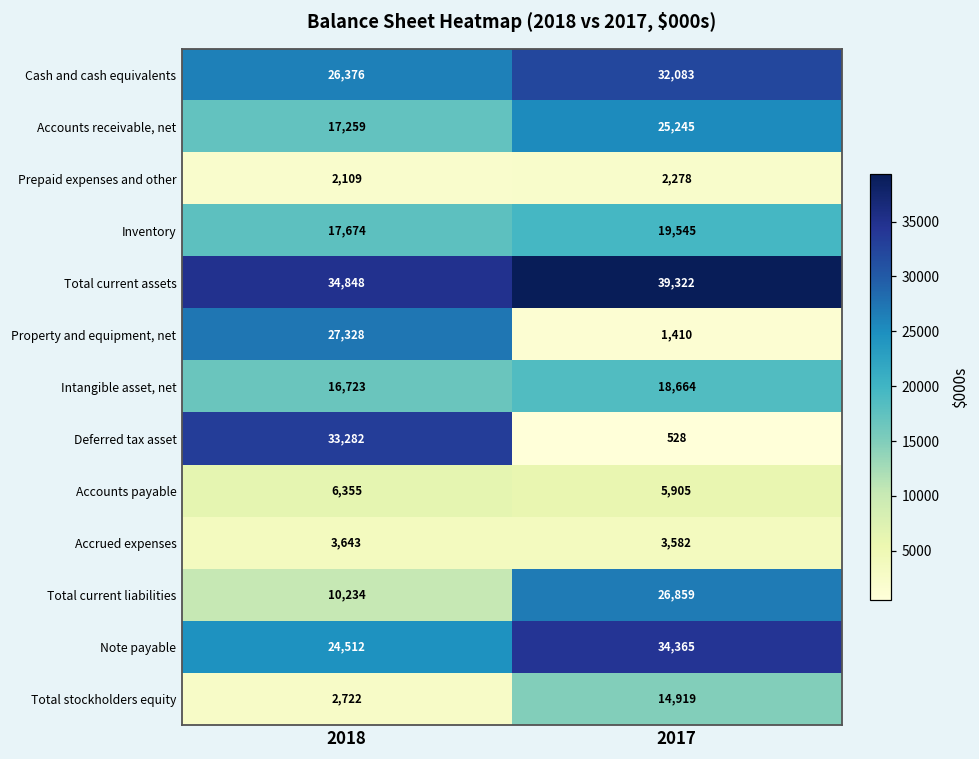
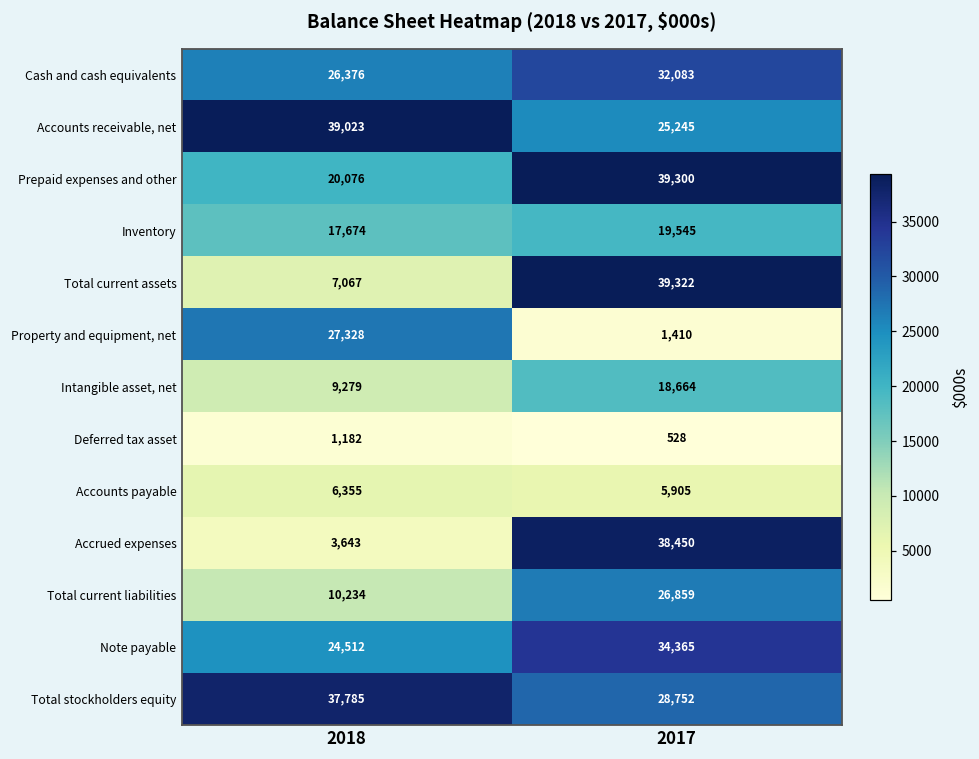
Accounts receivable, net, 2018: 17,259 -> 39,023
Prepaid expenses and other, 2018: 2,109 -> 20,076
Prepaid expenses and other, 2017: 2,278 -> 39,300
Total current assets, 2018: 34,848 -> 7,067
Intangible asset, net, 2018: 16,723 -> 9,279
Deferred tax asset, 2018: 33,282 -> 1,182
Accrued expenses, 2017: 3,582 -> 38,450
Total stockholders equity, 2018: 2,722 -> 37,785
Total stockholders equity, 2017: 14,919 -> 28,752
